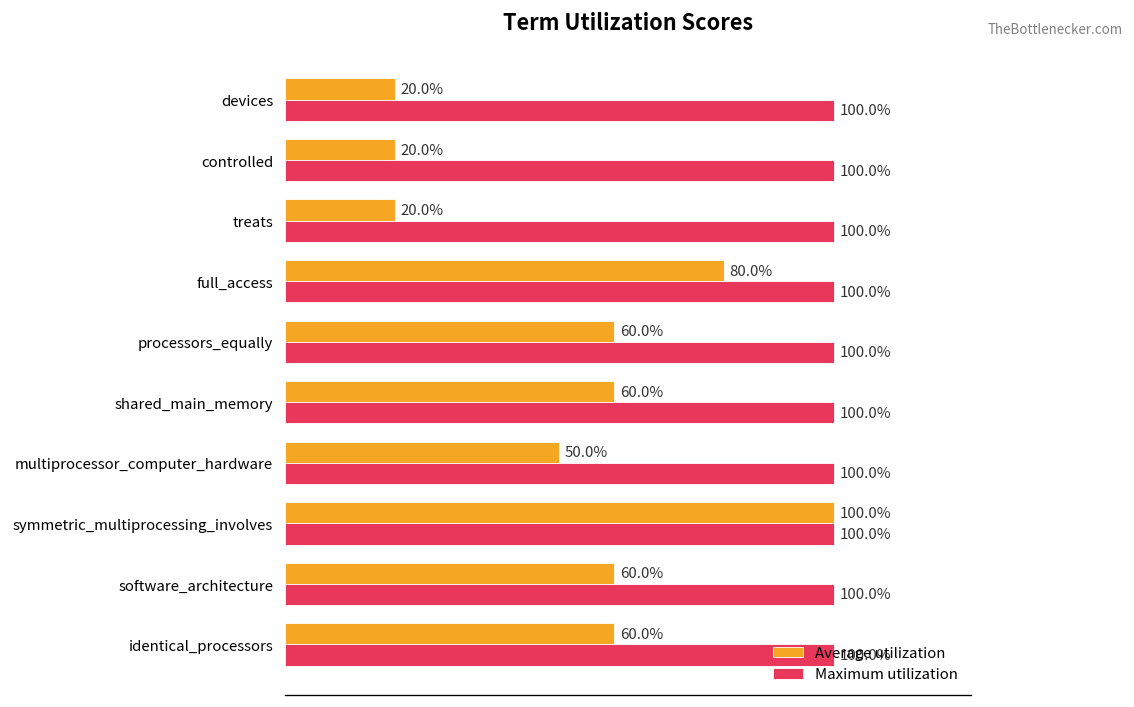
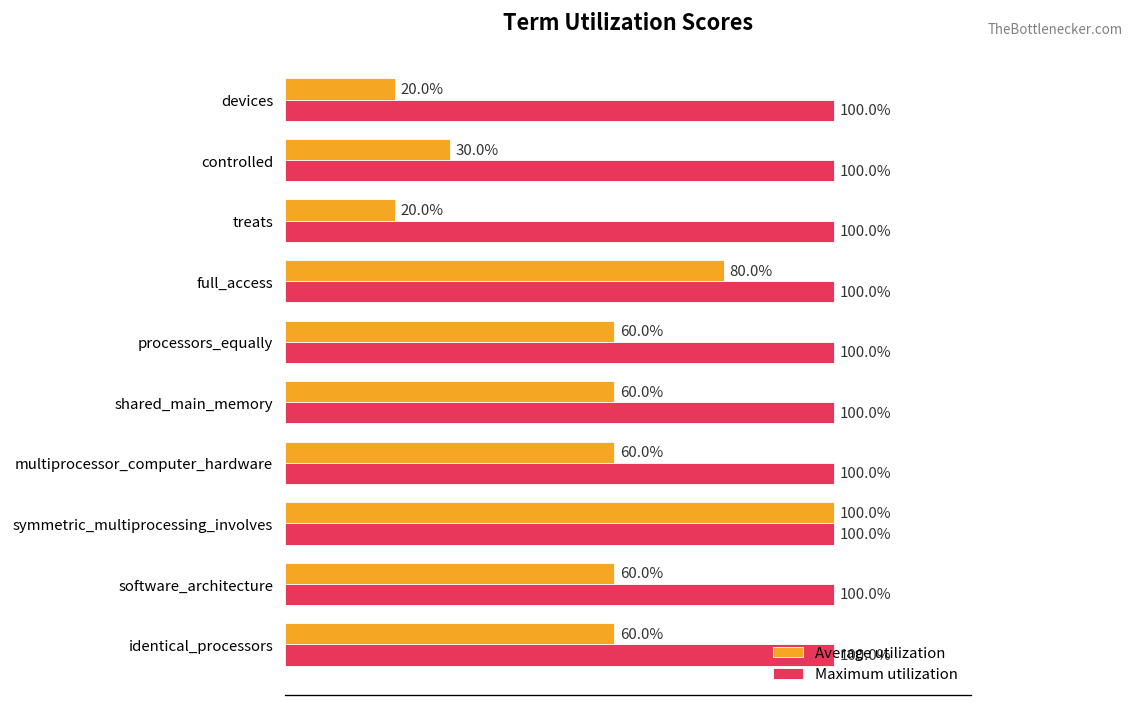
Average utilization, controlled: 20.0% -> 30.0%
Average utilization, multiprocessor_computer_hardware: 50.0% -> 60.0%
